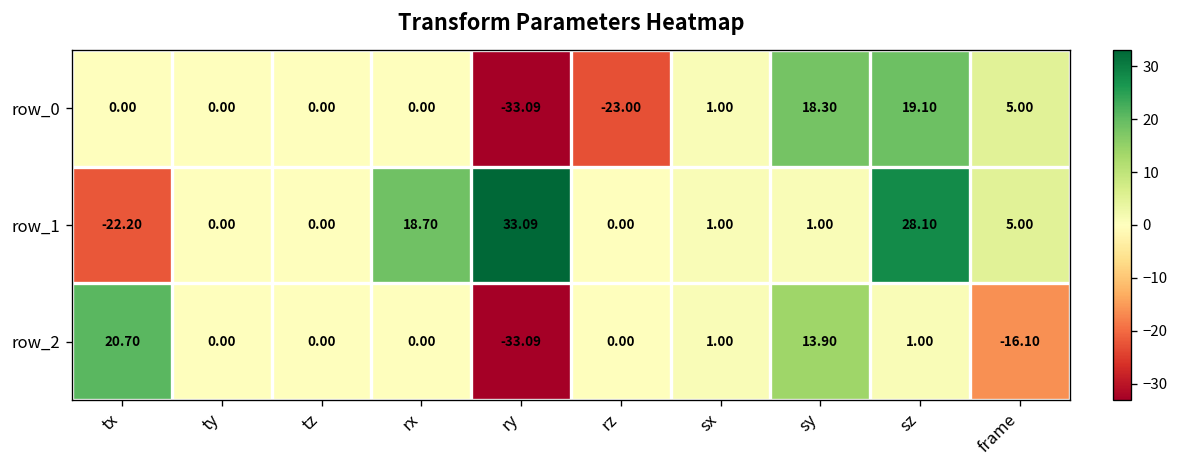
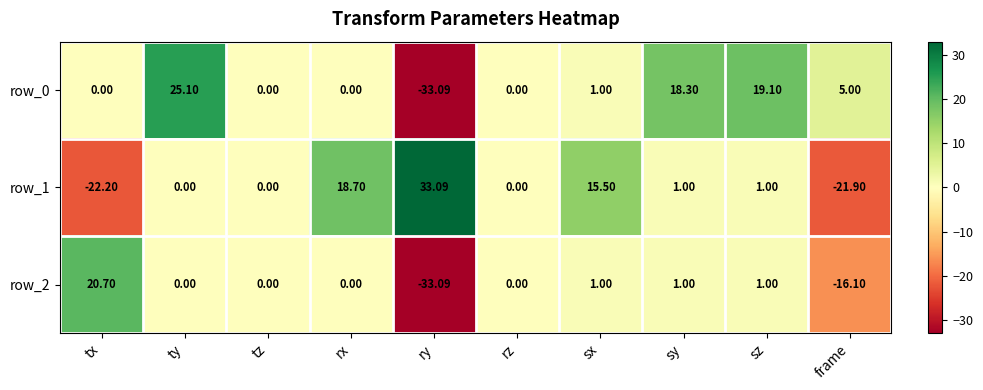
row_0, ty: 0.00 -> 25.10
row_0, rz: -23.00 -> 0.00
row_1, sx: 1.00 -> 15.50
row_1, sz: 28.10 -> 1.00
row_1, frame: 5.00 -> -21.90
row_2, sy: 13.90 -> 1.00
